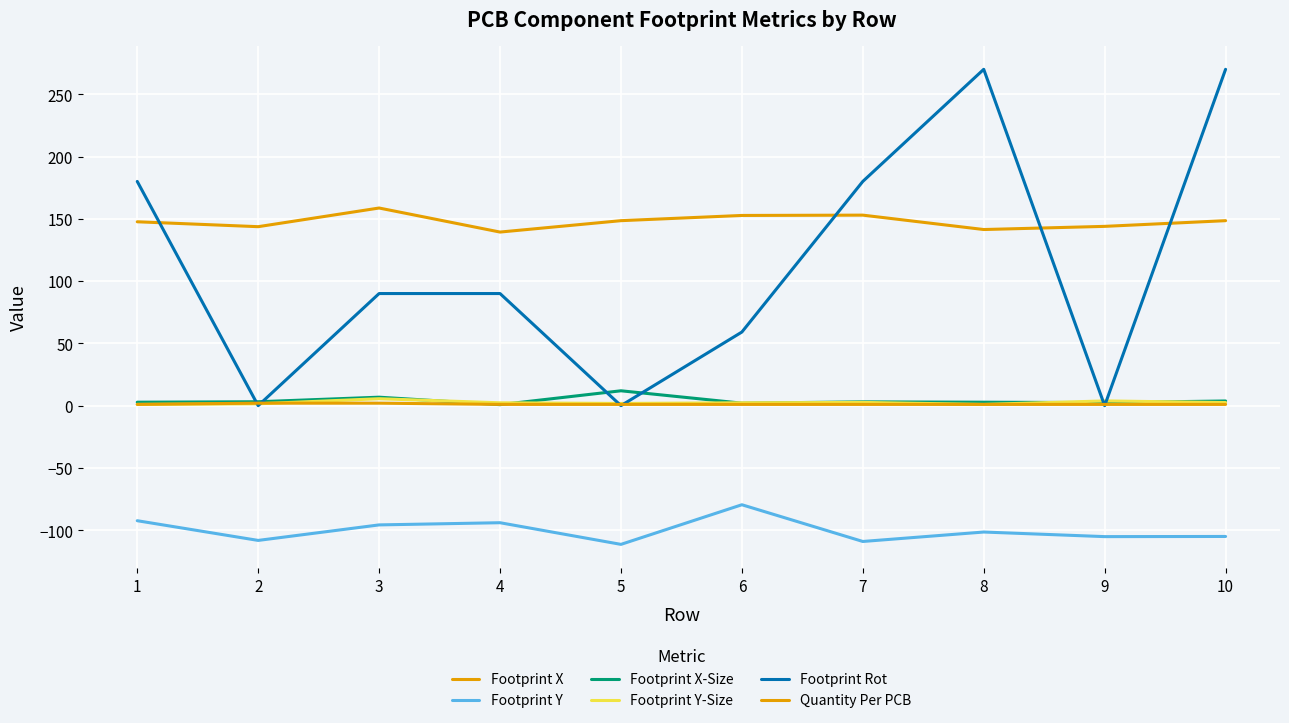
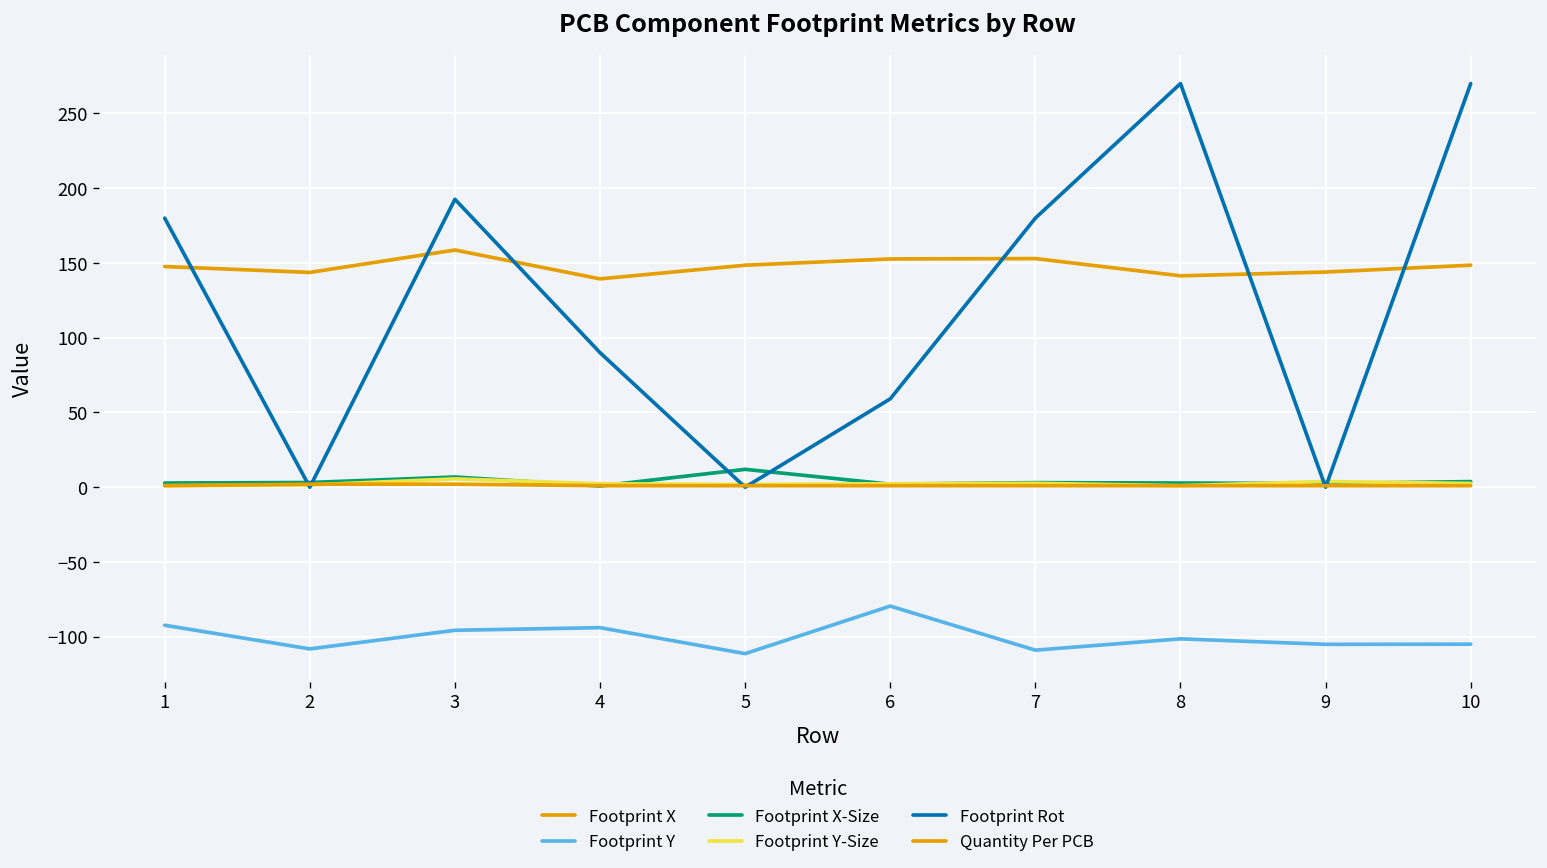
Footprint Rot, 3: 90 -> 193
